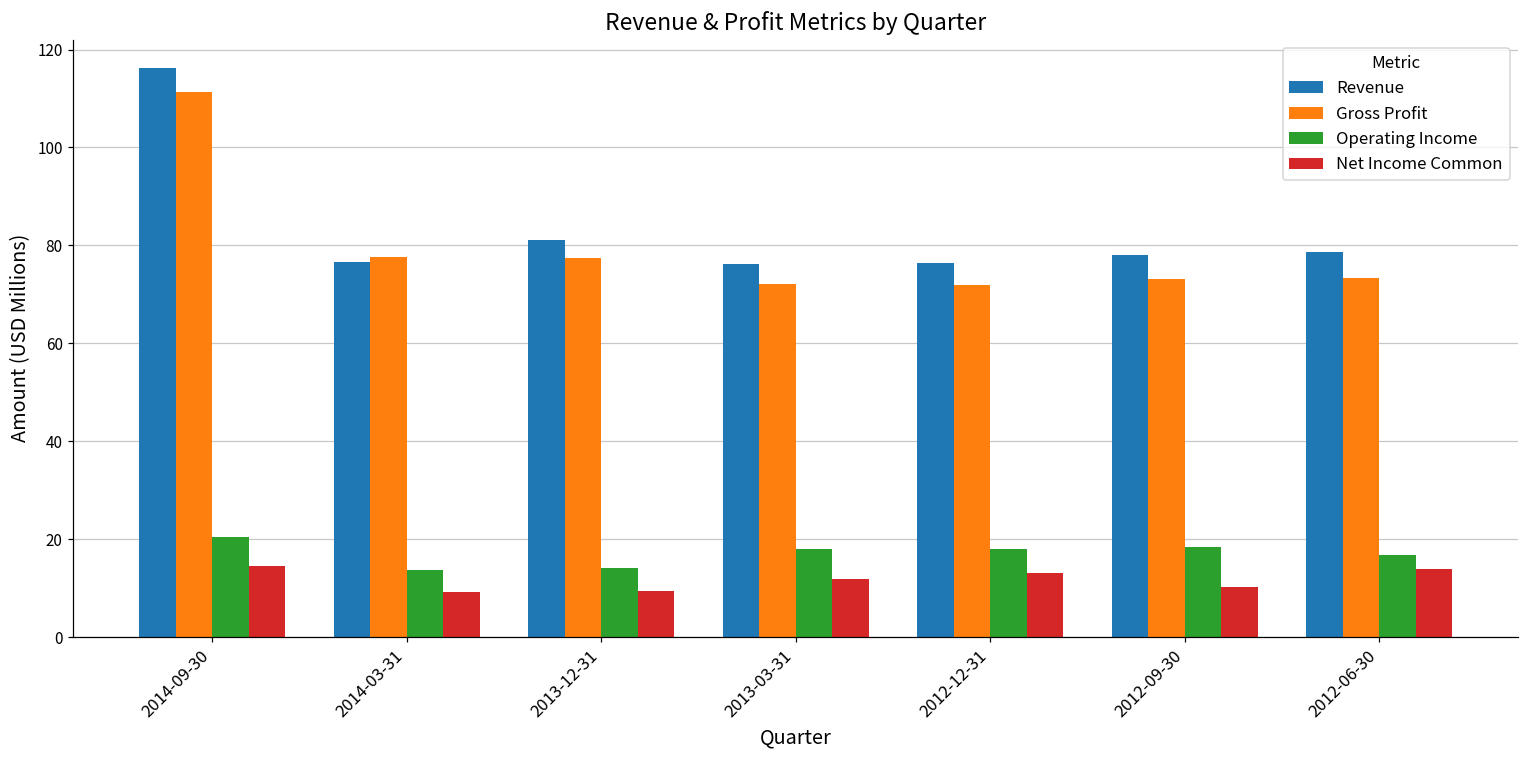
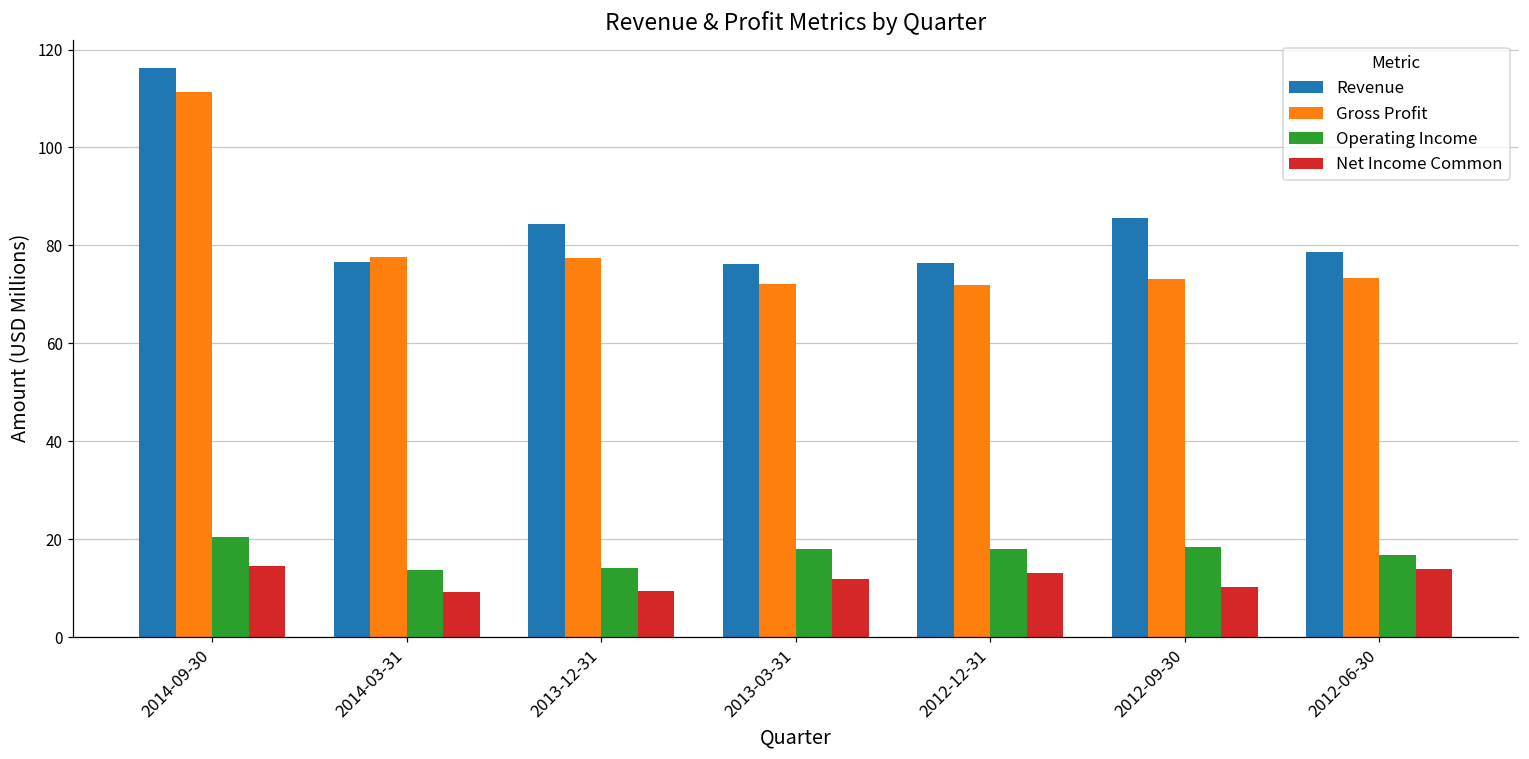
Revenue, 2013-12-31: 81 -> 84
Revenue, 2012-09-30: 78 -> 86
